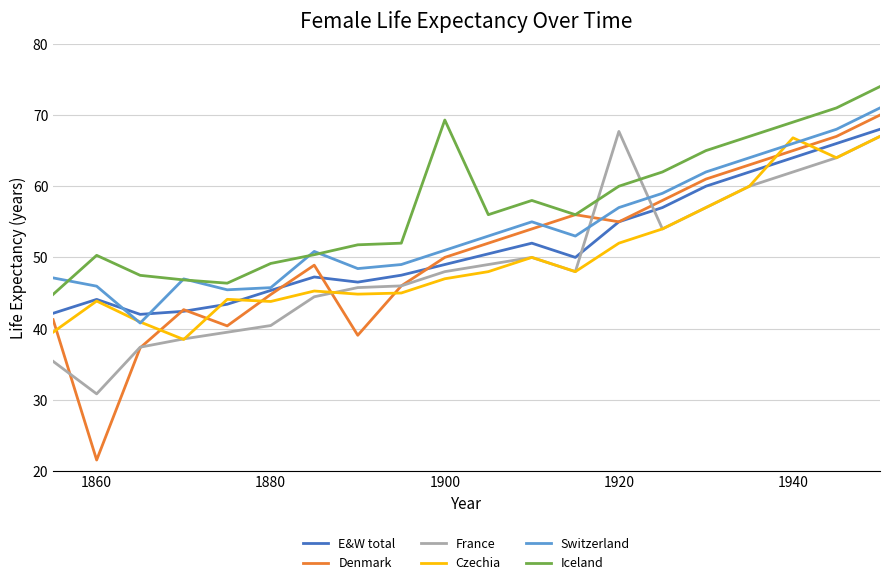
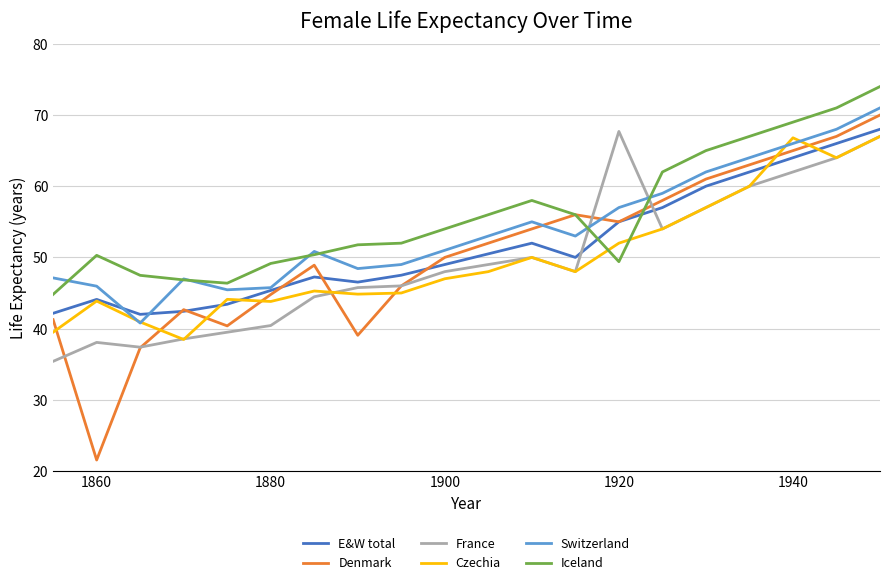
France, 1860: 31 -> 38
Iceland, 1900: 69 -> 54
Iceland, 1920: 60 -> 49
